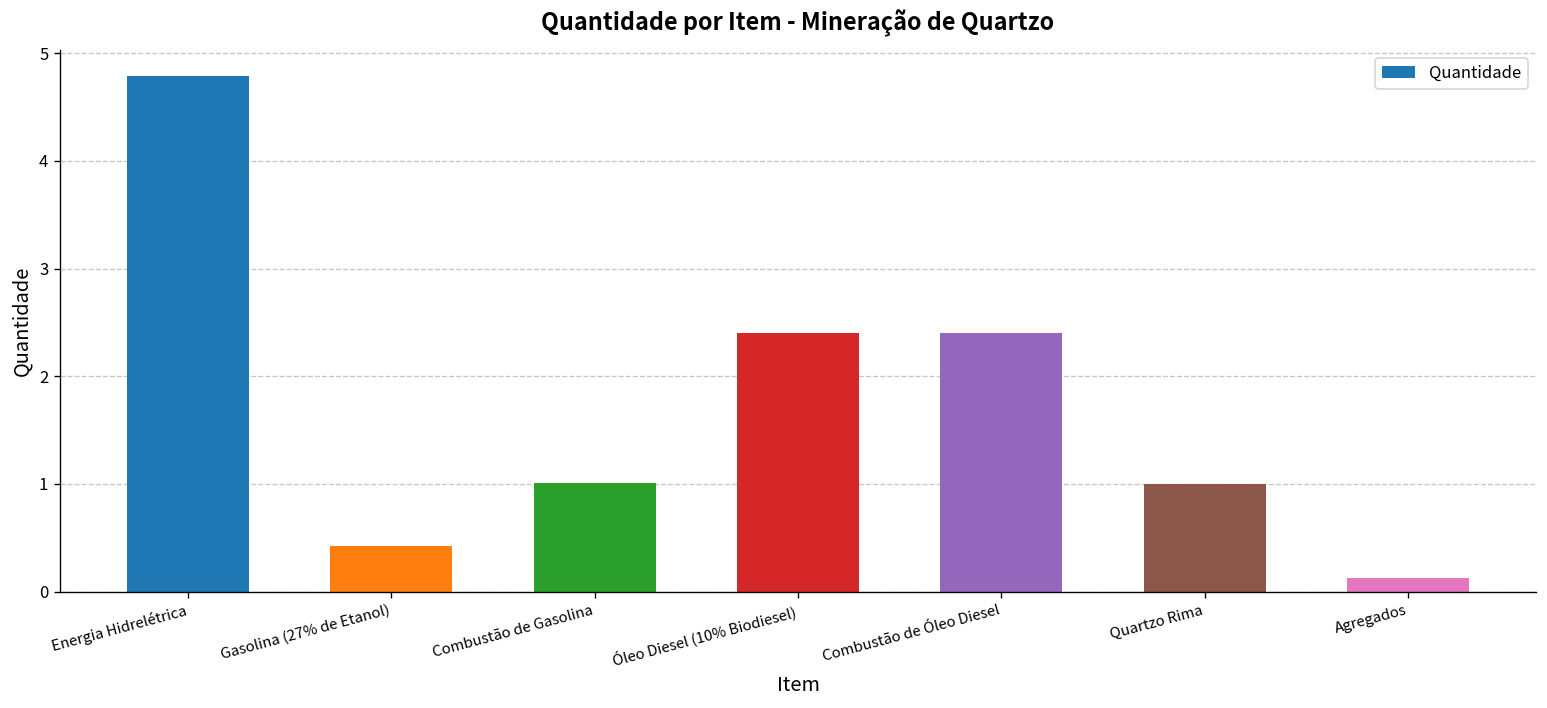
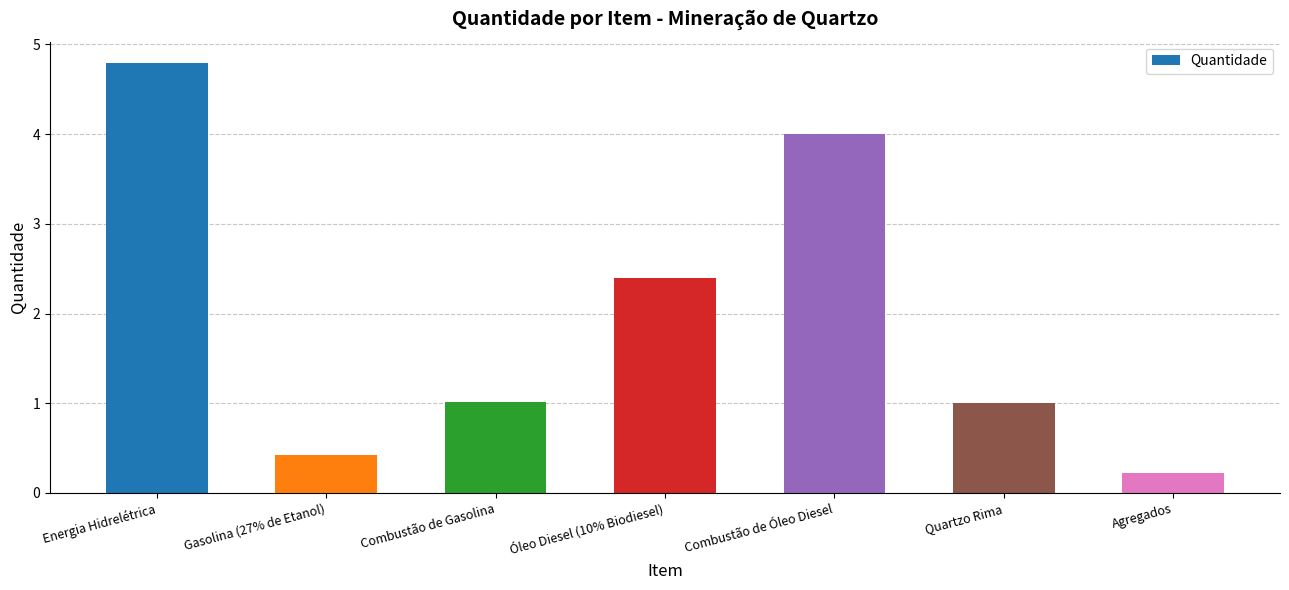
Combustão de Óleo Diesel: 2.4 -> 4.0
Agregados: 0.1 -> 0.2
